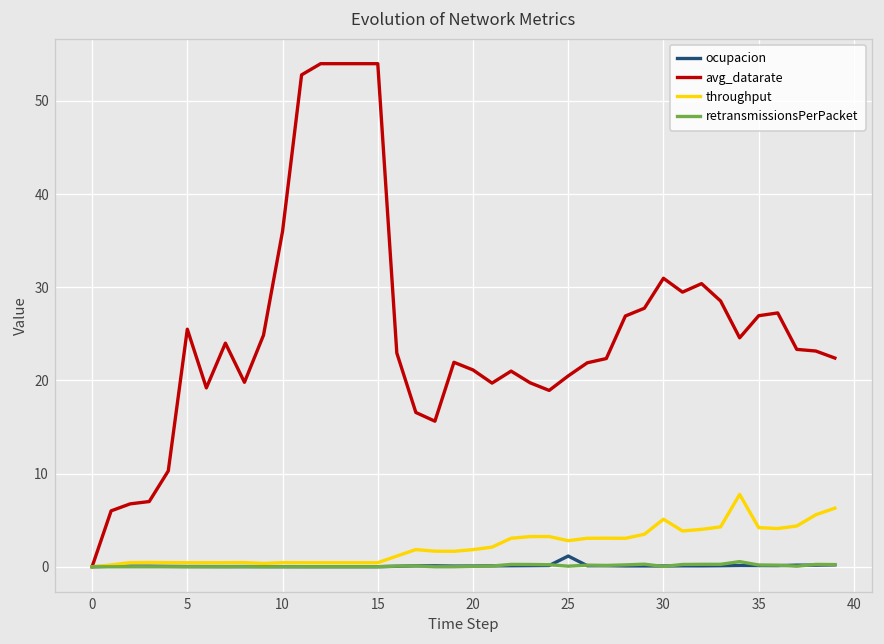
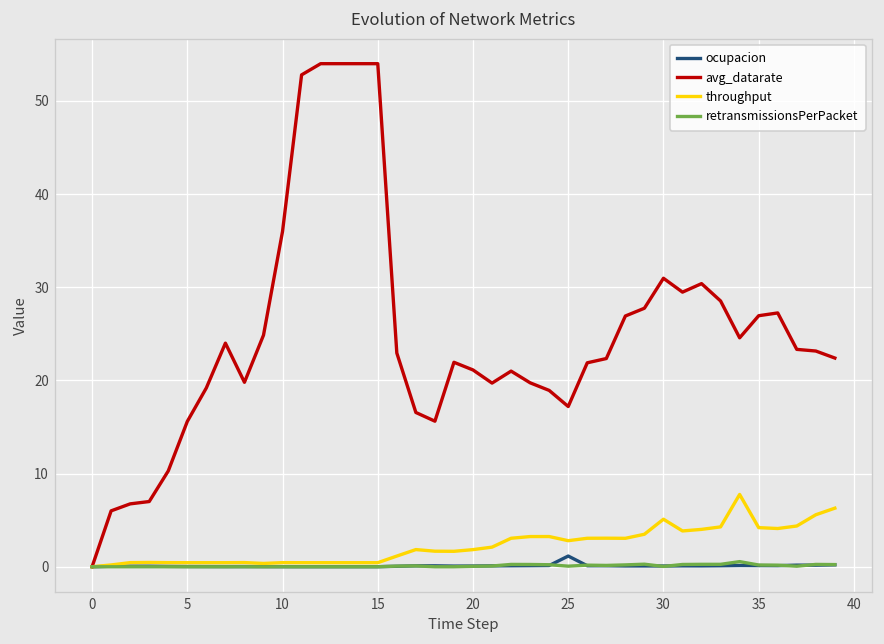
avg_datarate, 5: 26 -> 16
avg_datarate, 25: 20 -> 17
